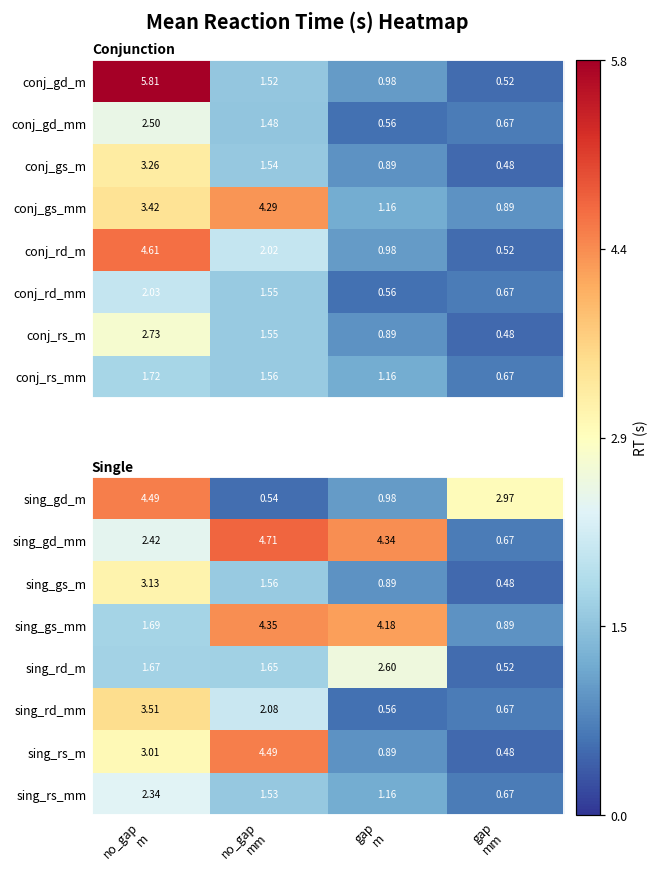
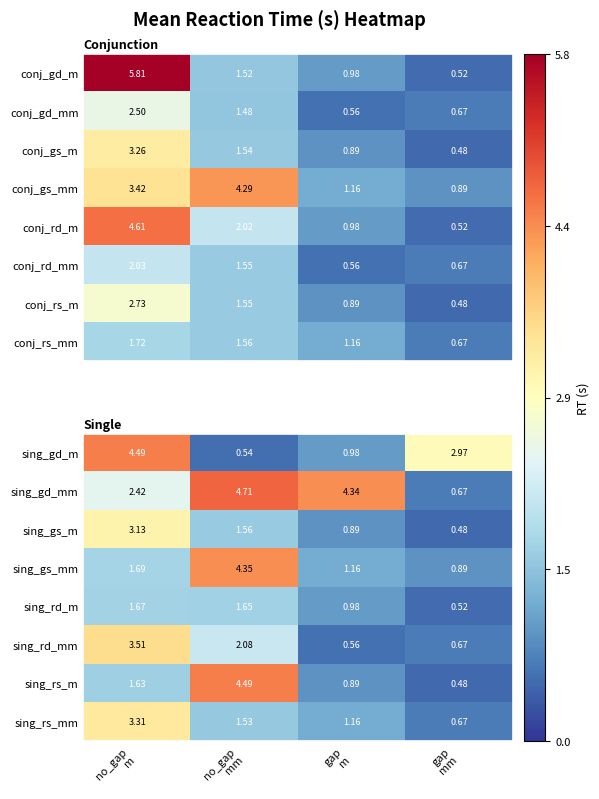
Single, sing_gs_mm, gap m: 4.18 -> 1.16
Single, sing_rd_m, gap m: 2.60 -> 0.98
Single, sing_rs_m, no_gap m: 3.01 -> 1.63
Single, sing_rs_mm, no_gap m: 2.34 -> 3.31
